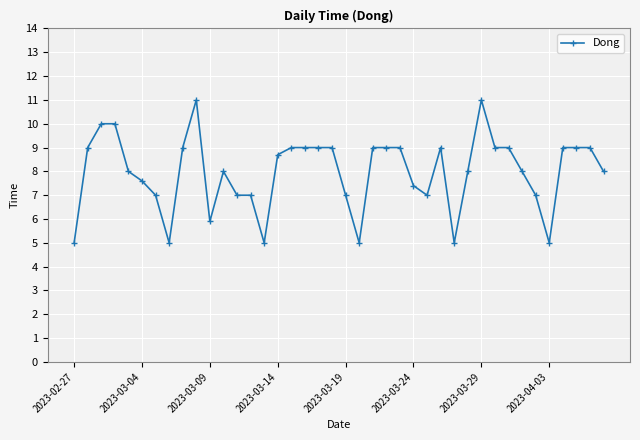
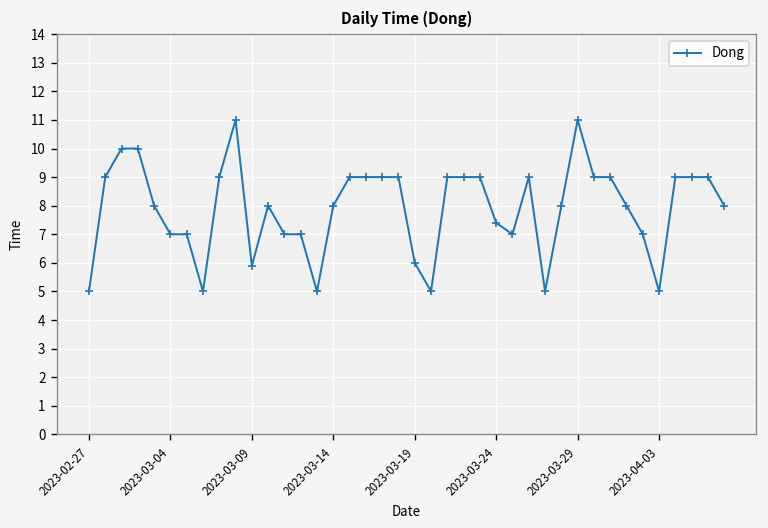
2023-03-04: 7.6 -> 7.0
2023-03-14: 8.7 -> 8.0
2023-03-19: 7 -> 6
